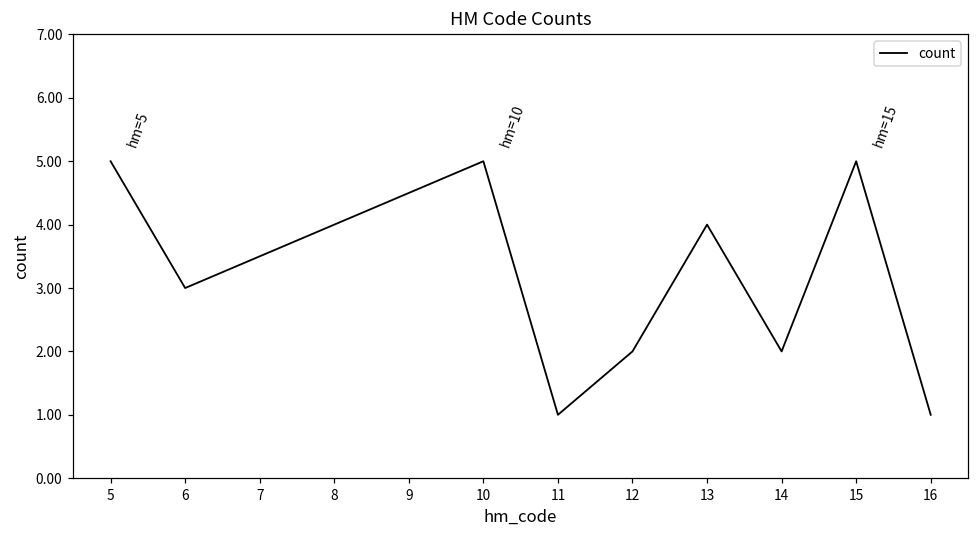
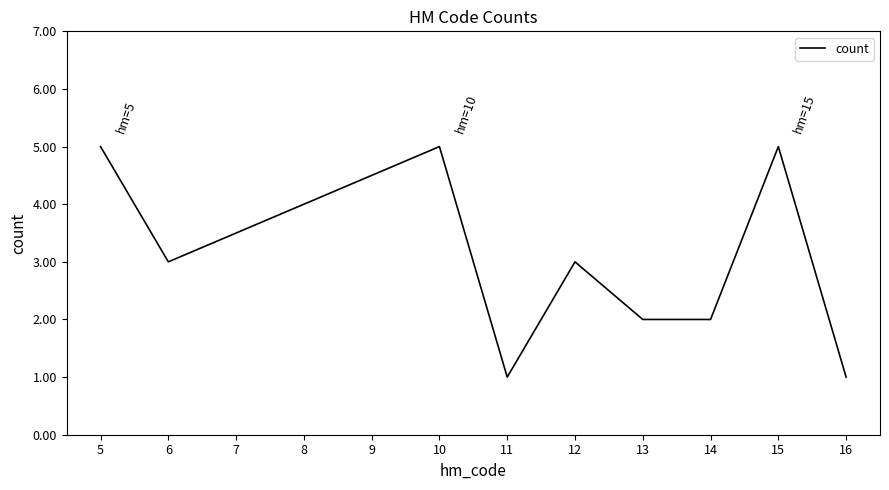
12: 2 -> 3
13: 4 -> 2
